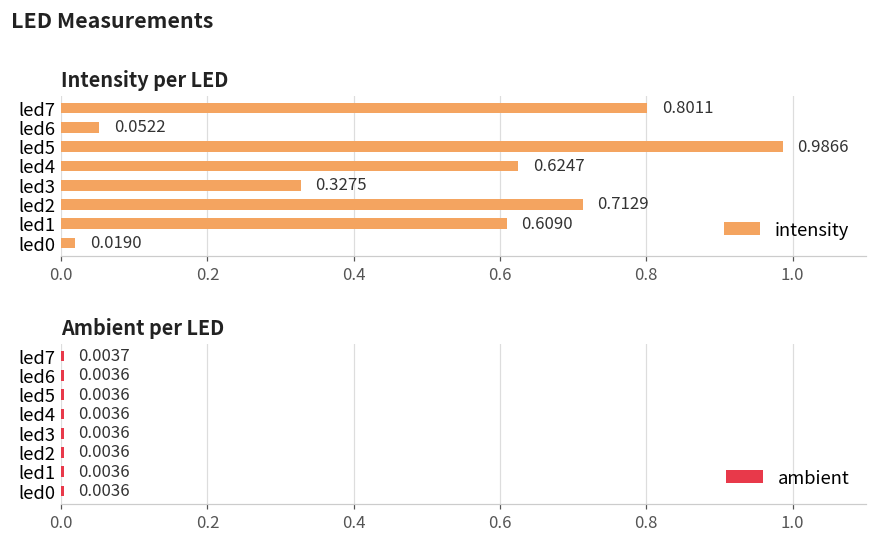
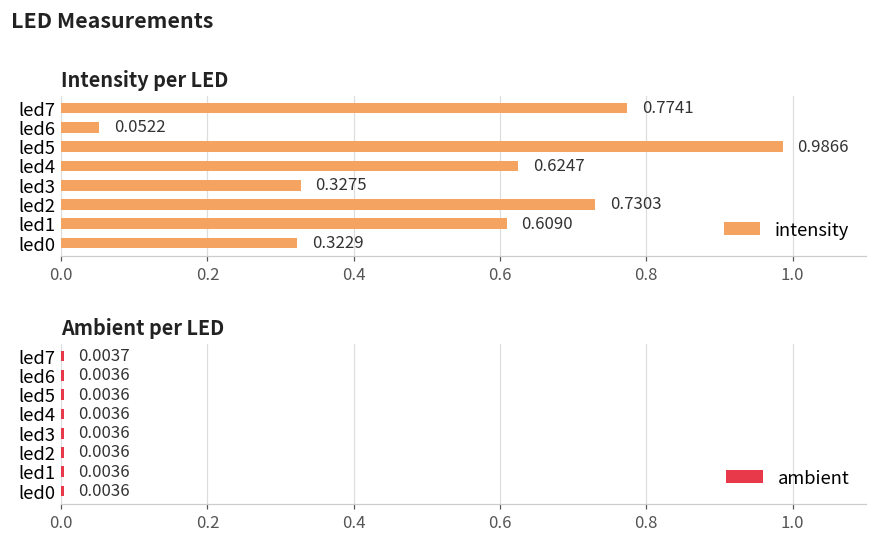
Intensity per LED, led7: 0.8011 -> 0.7741
Intensity per LED, led2: 0.7129 -> 0.7303
Intensity per LED, led0: 0.0190 -> 0.3229
